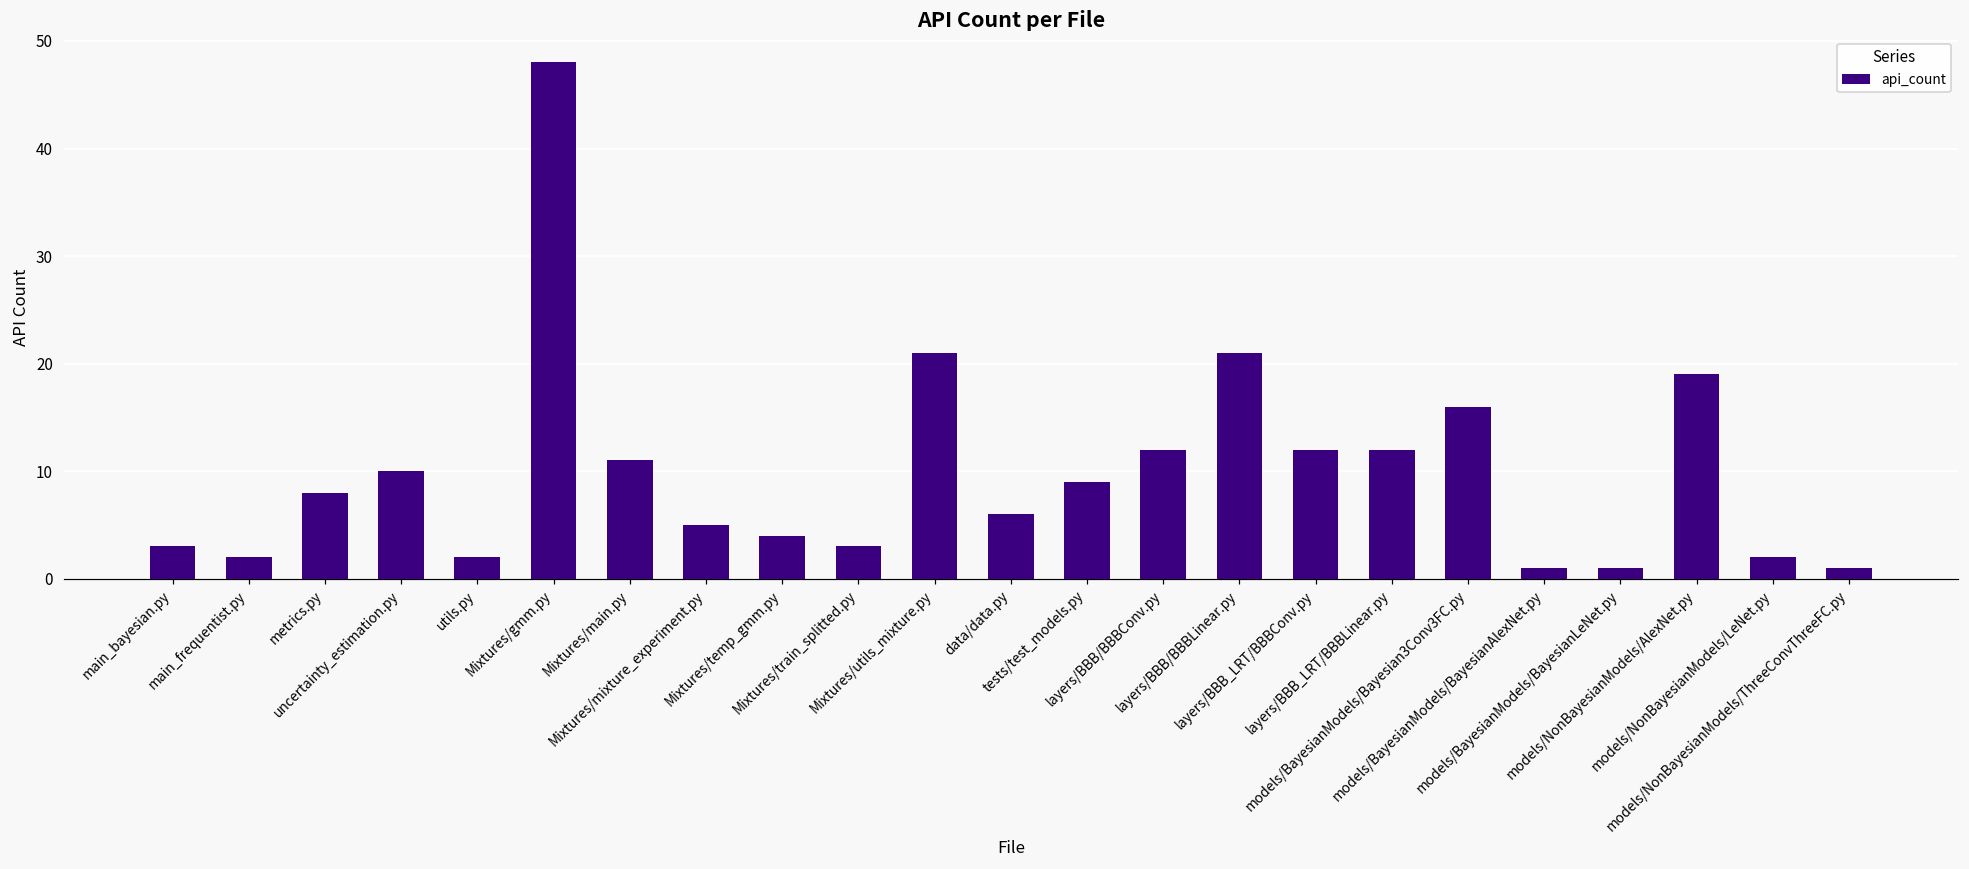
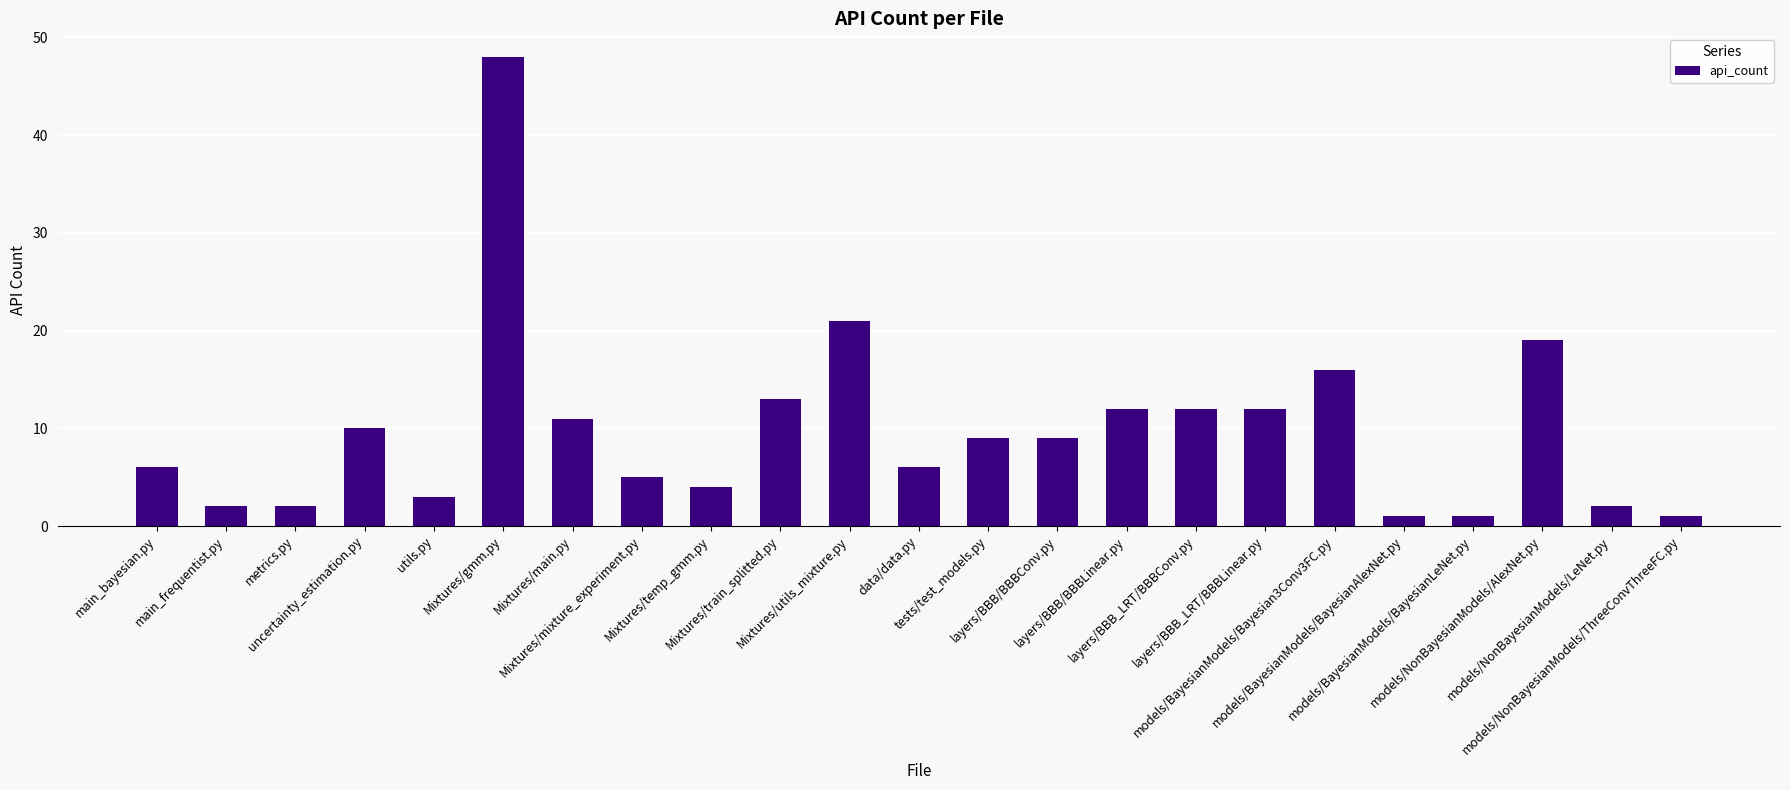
main_bayesian.py: 3 -> 6
metrics.py: 8 -> 2
utils.py: 2 -> 3
Mixtures/train_splitted.py: 3 -> 13
layers/BBB/BBBConv.py: 12 -> 9
layers/BBB/BBBLinear.py: 21 -> 12
